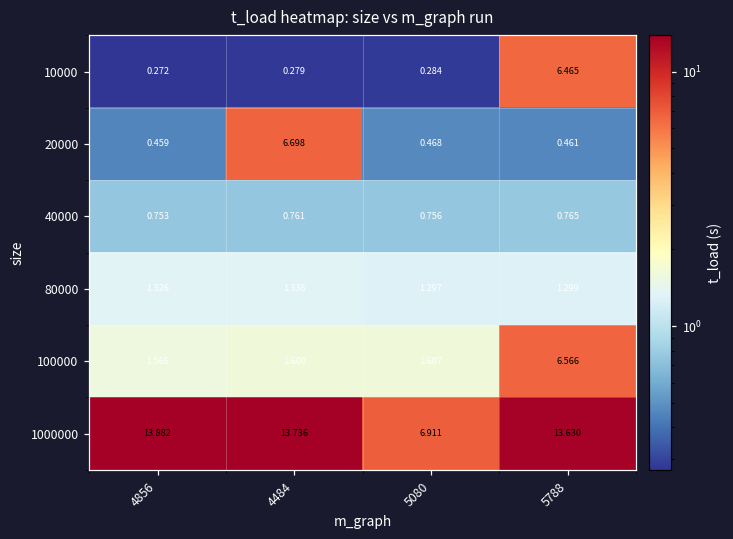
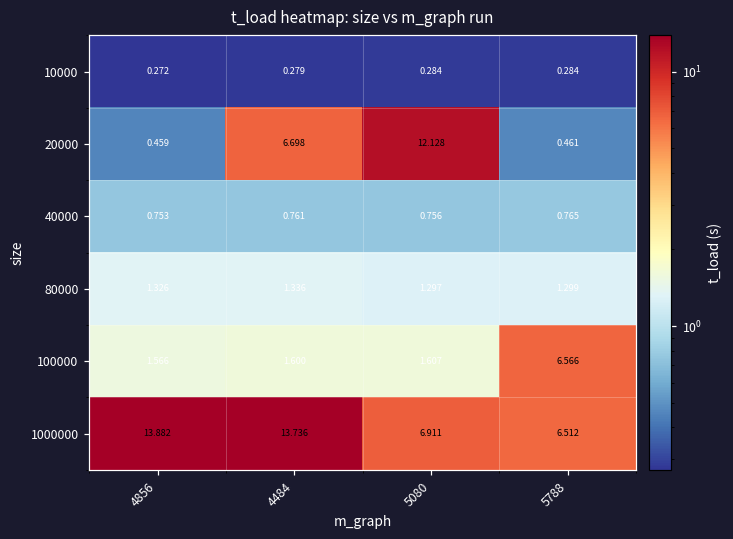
10000, 5788: 6.465 -> 0.284
20000, 5080: 0.468 -> 12.128
1000000, 5788: 13.630 -> 6.512
